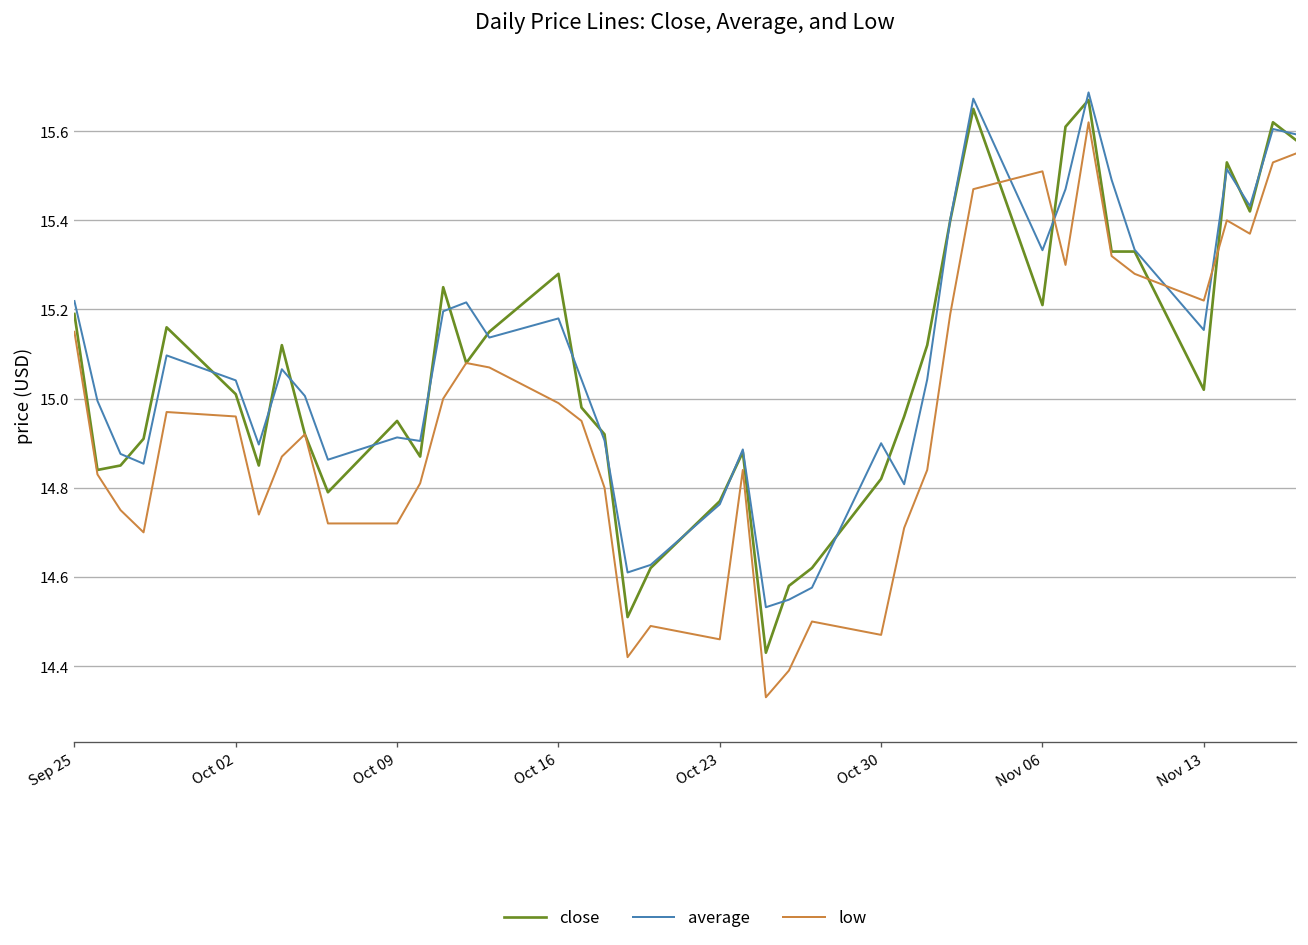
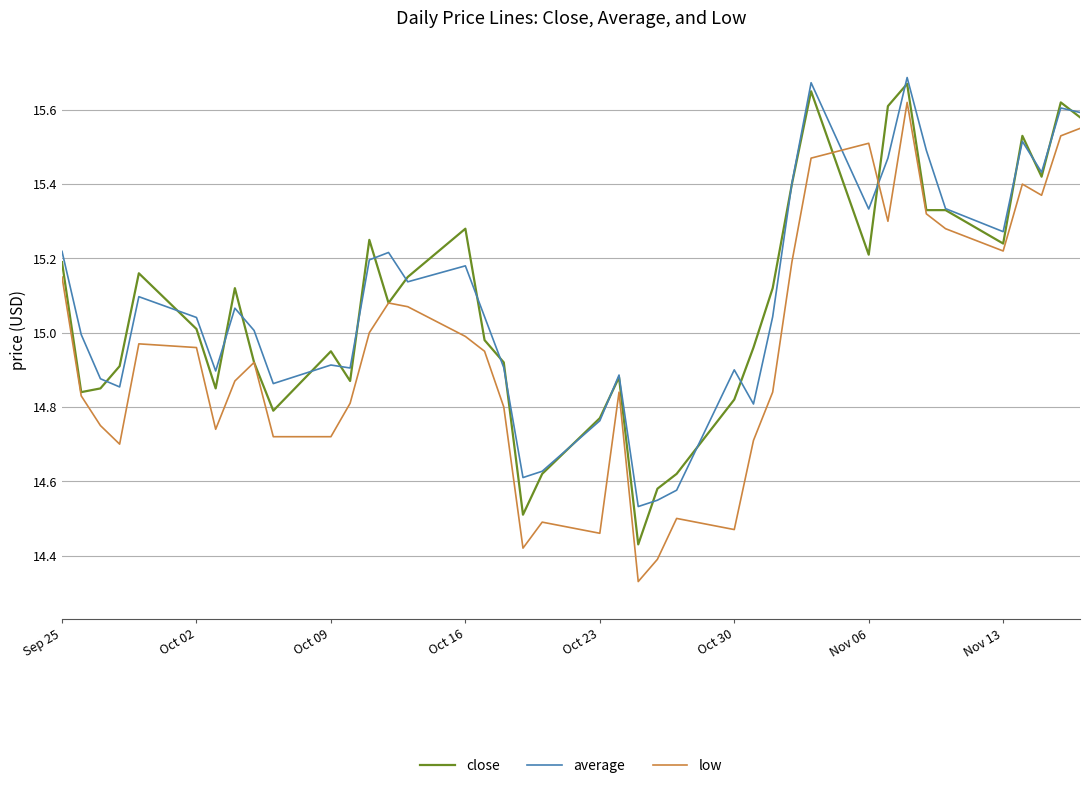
close, Nov 13: 15.02 -> 15.24
average, Nov 13: 15.15 -> 15.27
